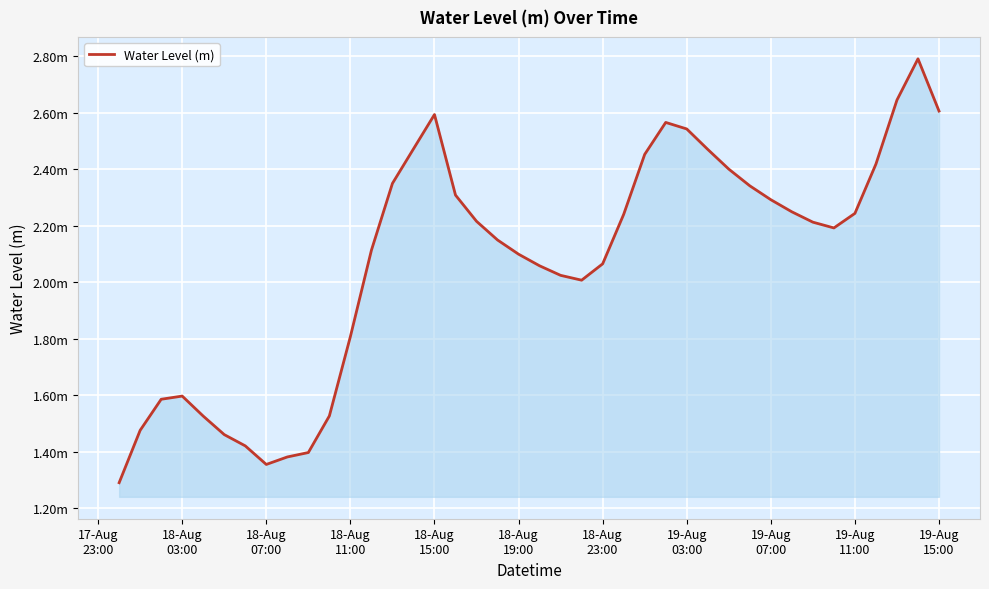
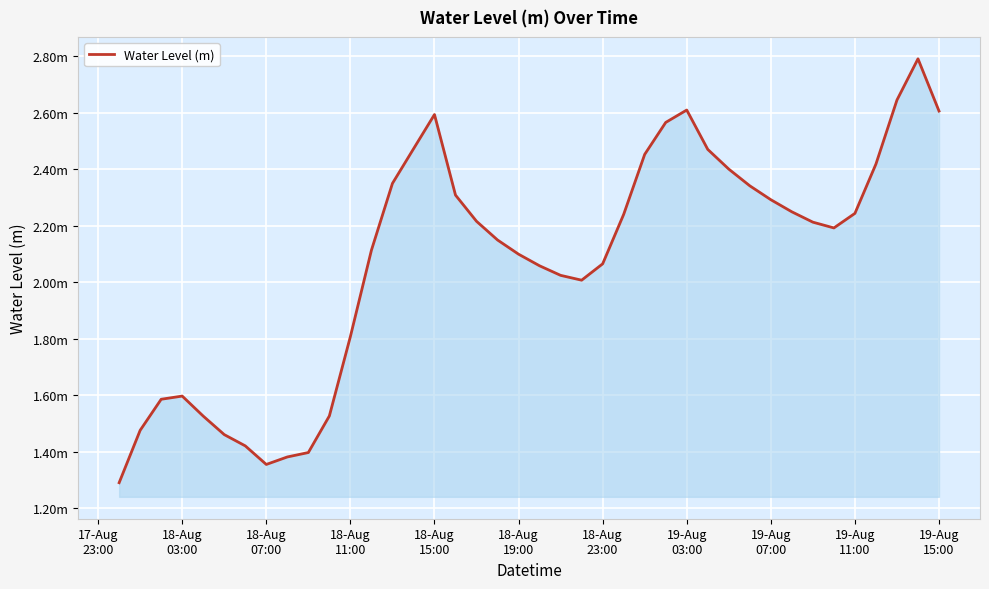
19-Aug 03:00: 2.54m -> 2.61m
